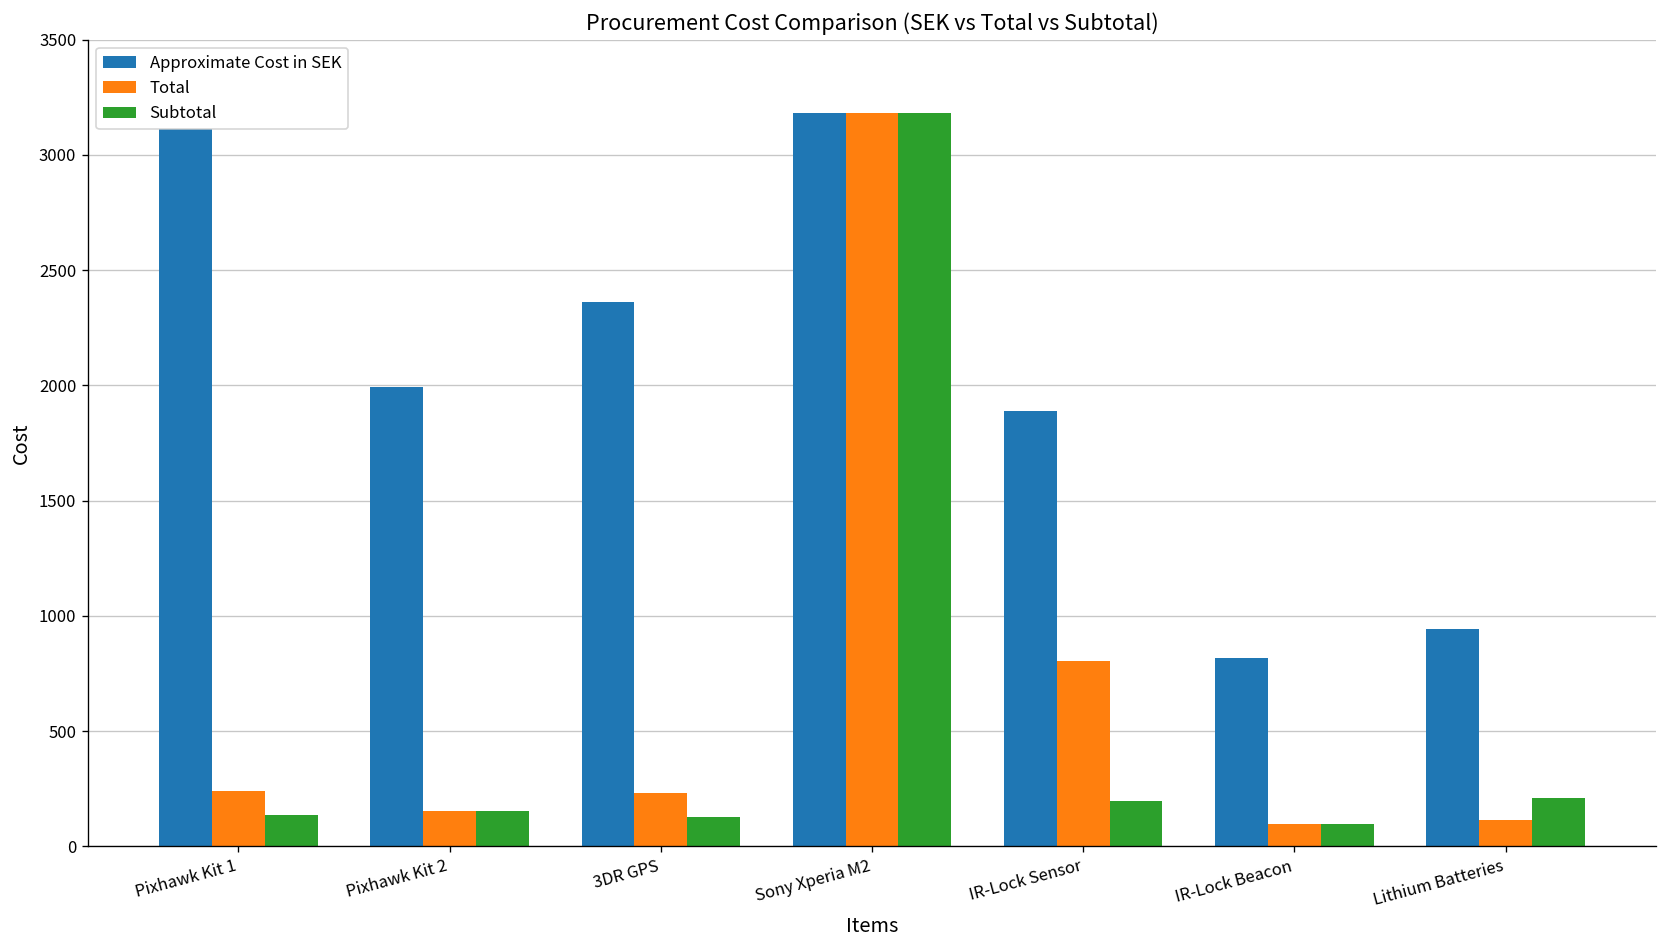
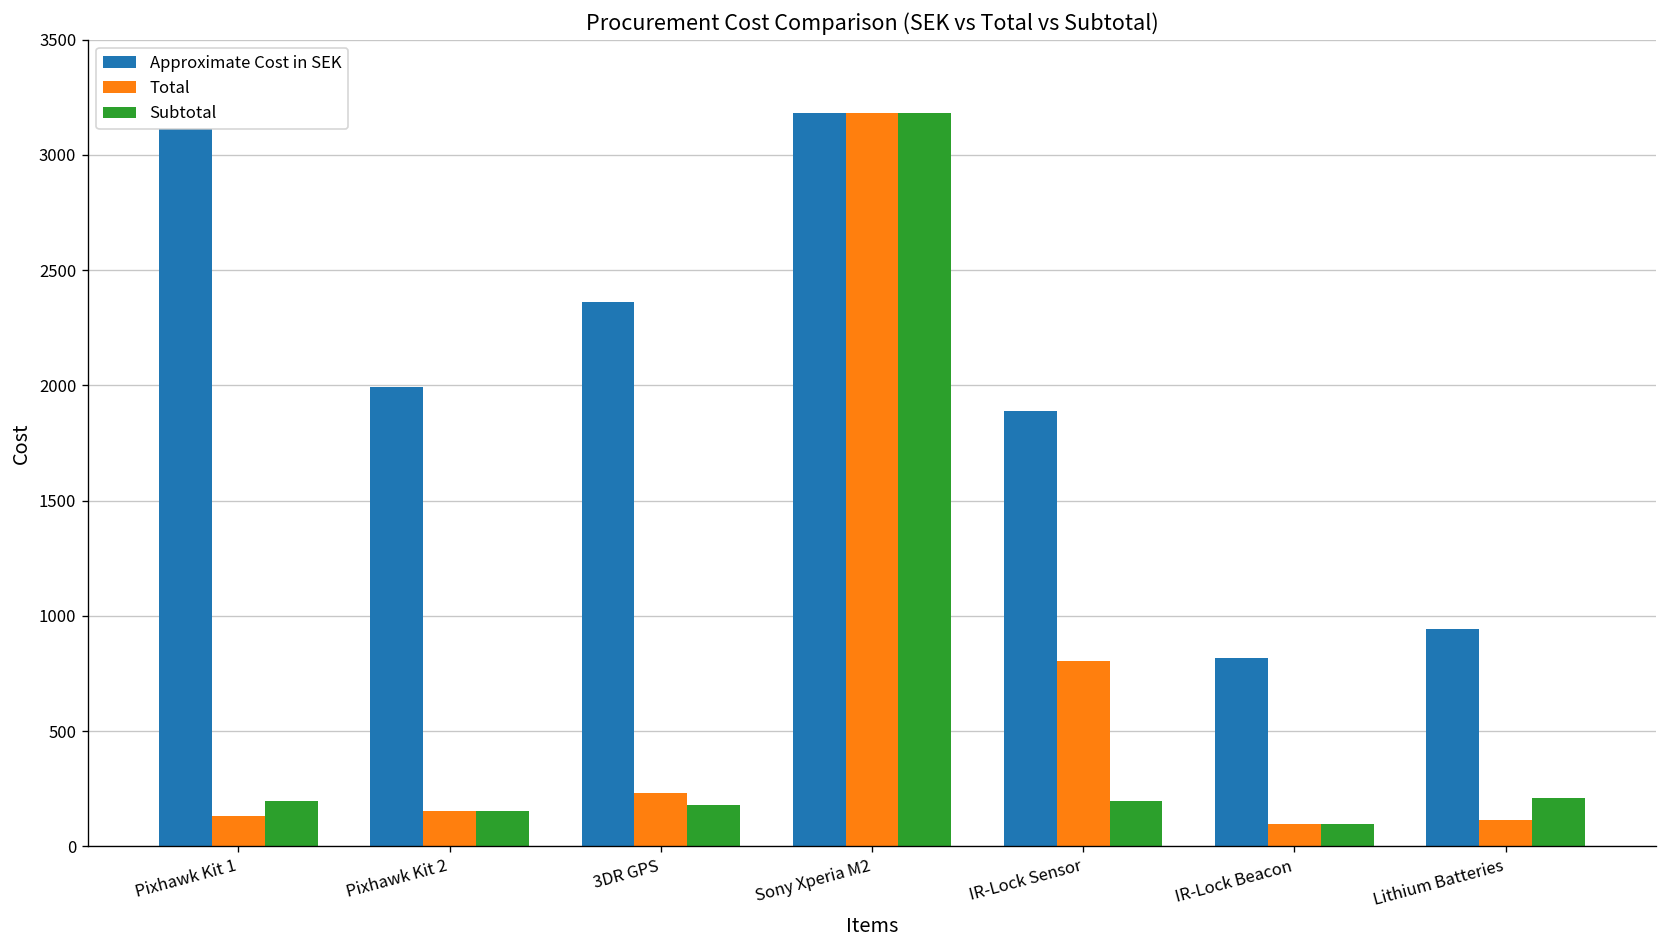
Total, Pixhawk Kit 1: 240 -> 130
Subtotal, Pixhawk Kit 1: 130 -> 190
Subtotal, 3DR GPS: 130 -> 180
